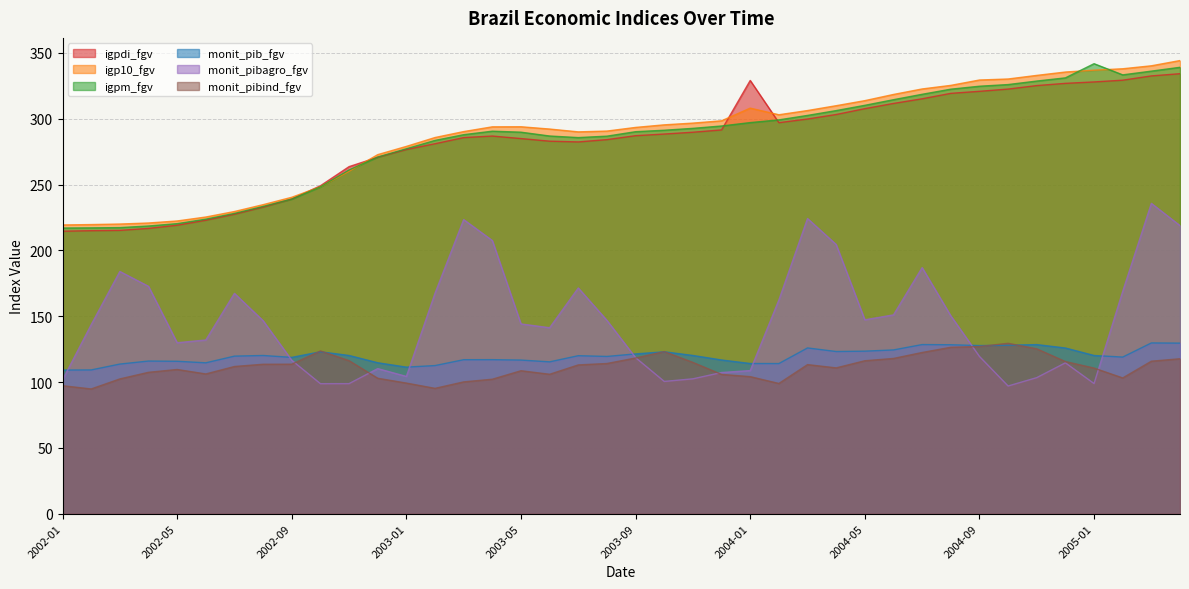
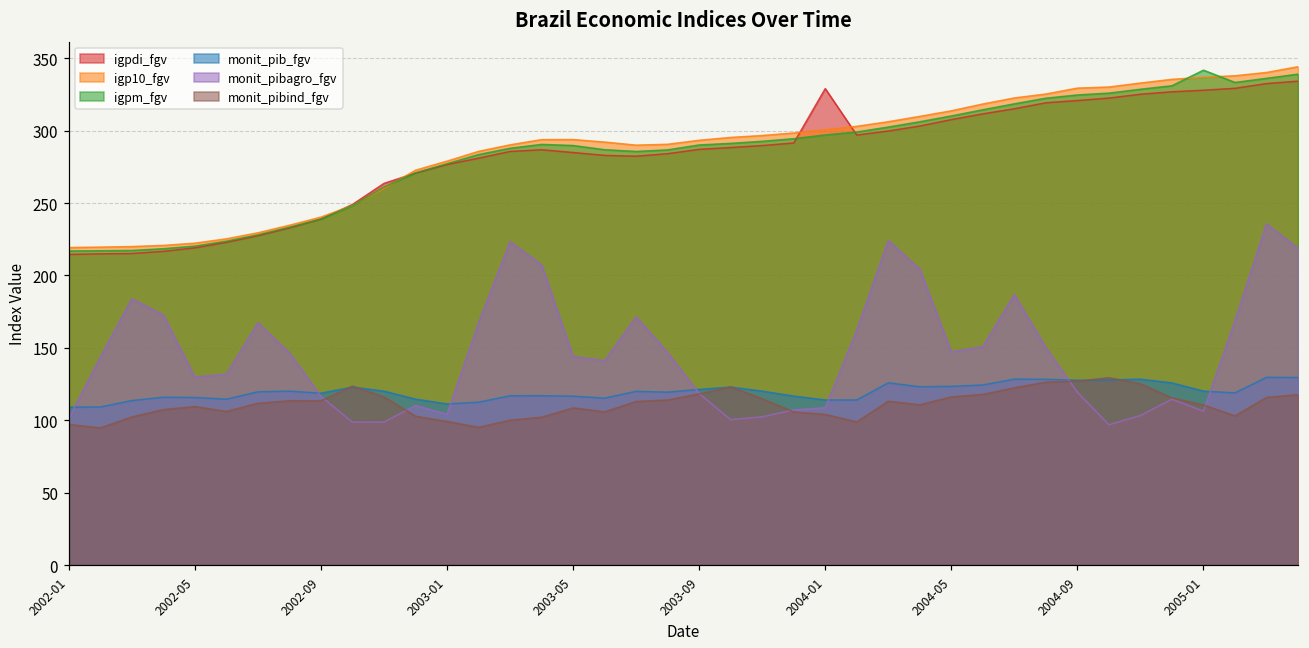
igp10_fgv, 2004-01: 308 -> 301
monit_pibagro_fgv, 2005-01: 99 -> 106
